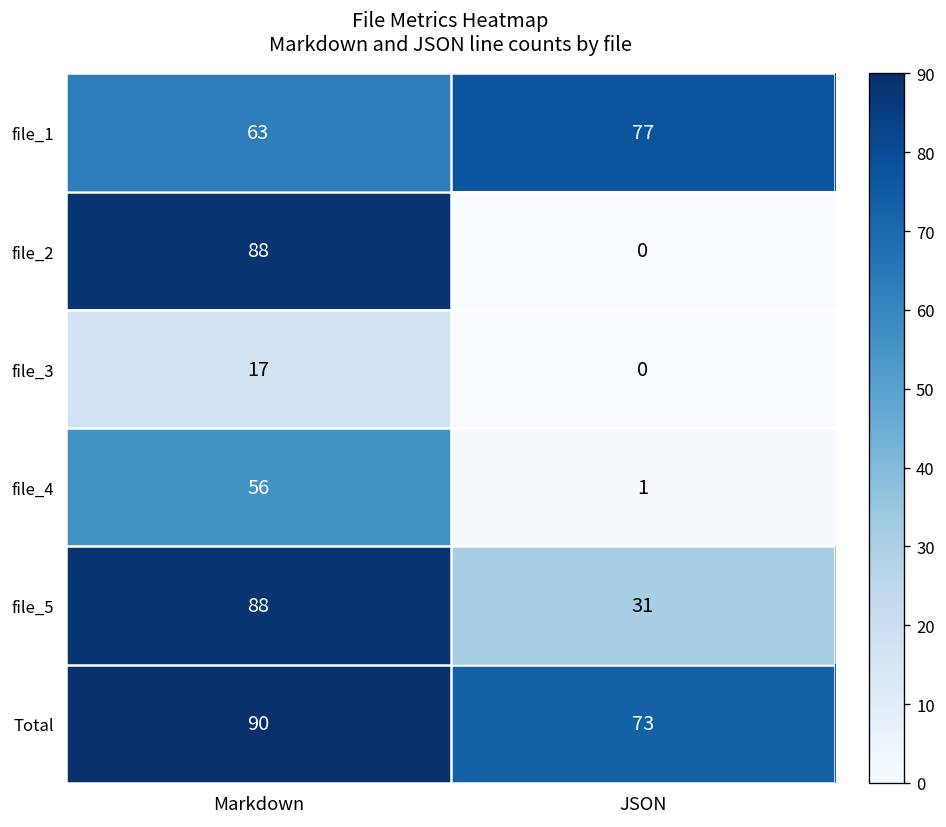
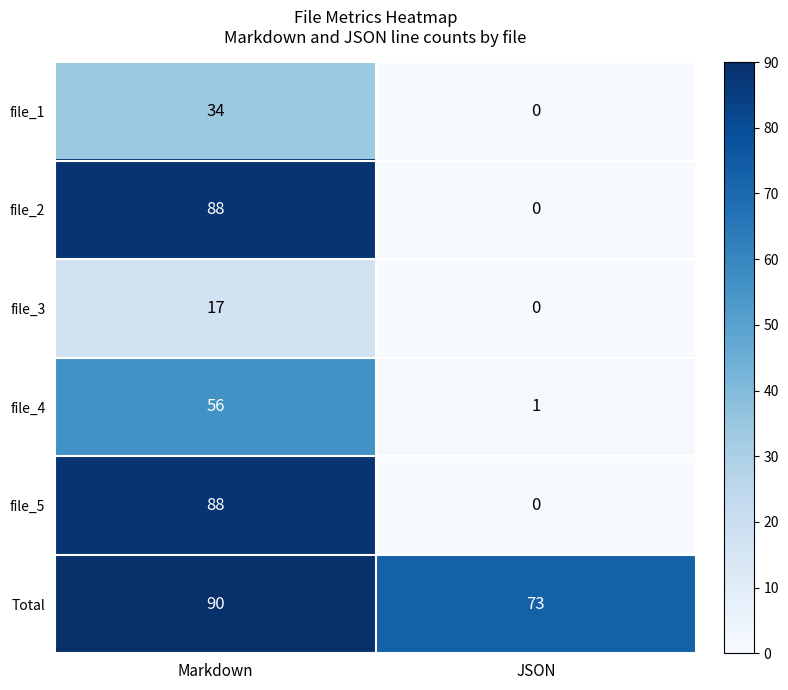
file_1, Markdown: 63 -> 34
file_1, JSON: 77 -> 0
file_5, JSON: 31 -> 0
